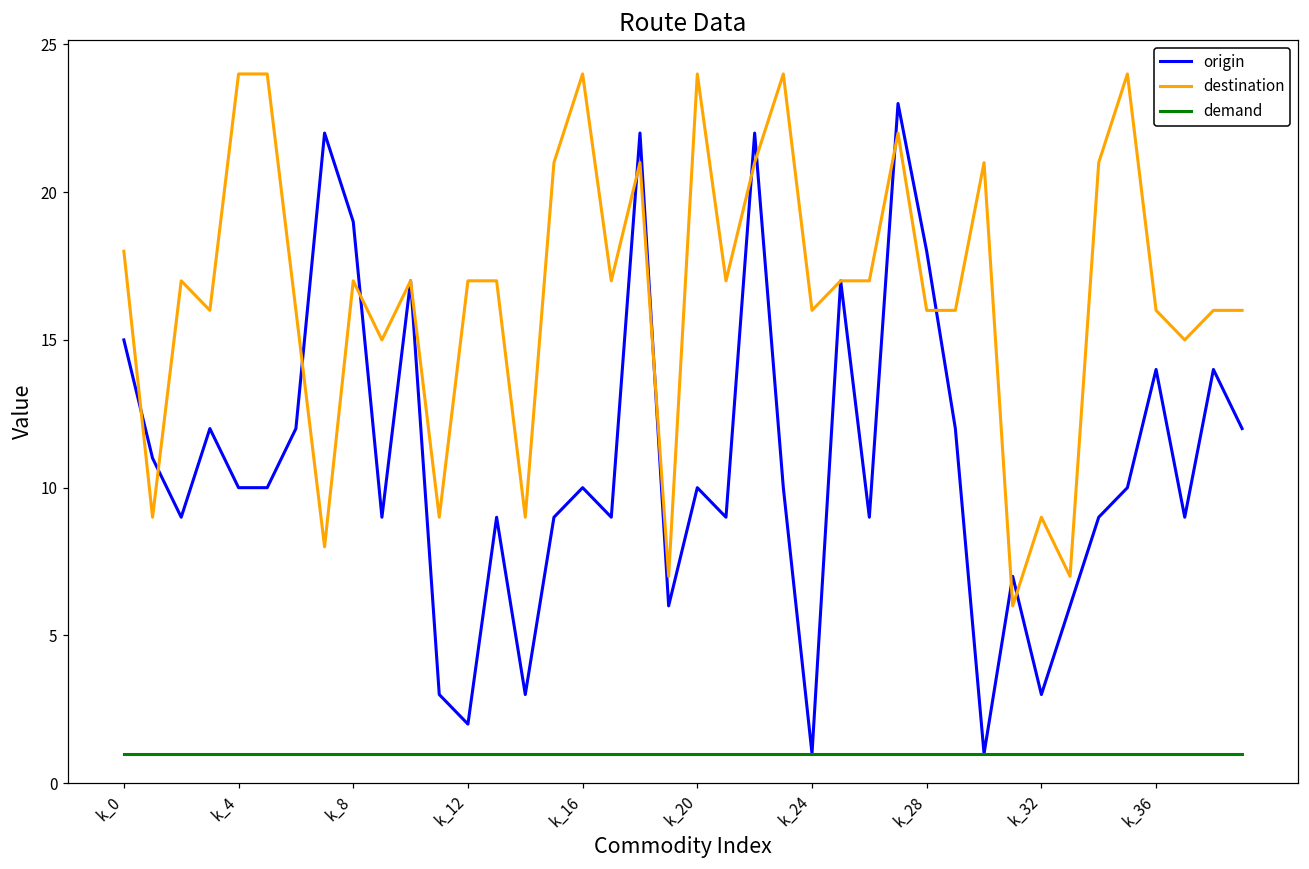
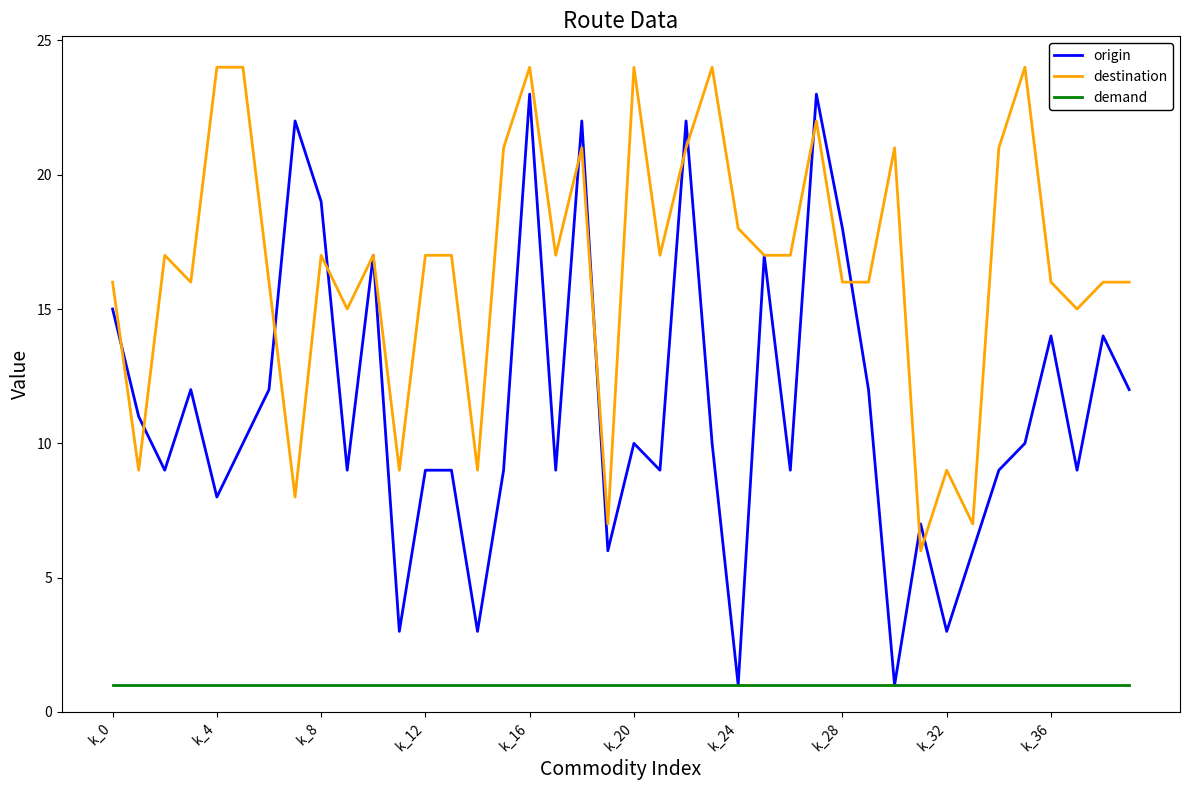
destination, k_0: 18 -> 16
origin, k_4: 10 -> 8
origin, k_12: 2 -> 9
origin, k_16: 10 -> 23
destination, k_24: 16 -> 18
